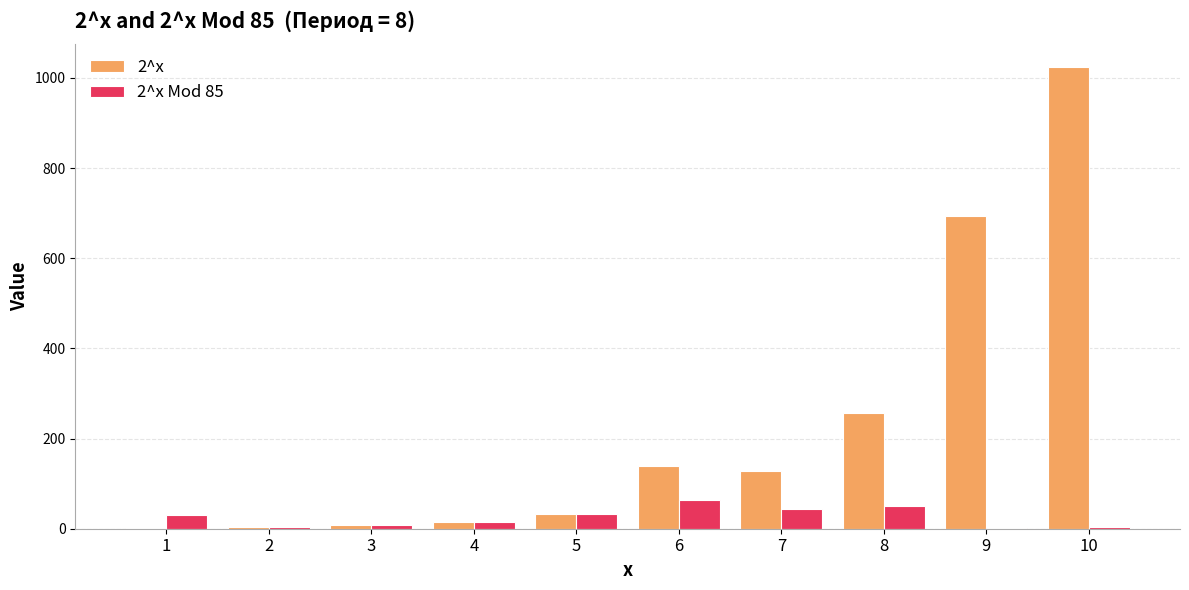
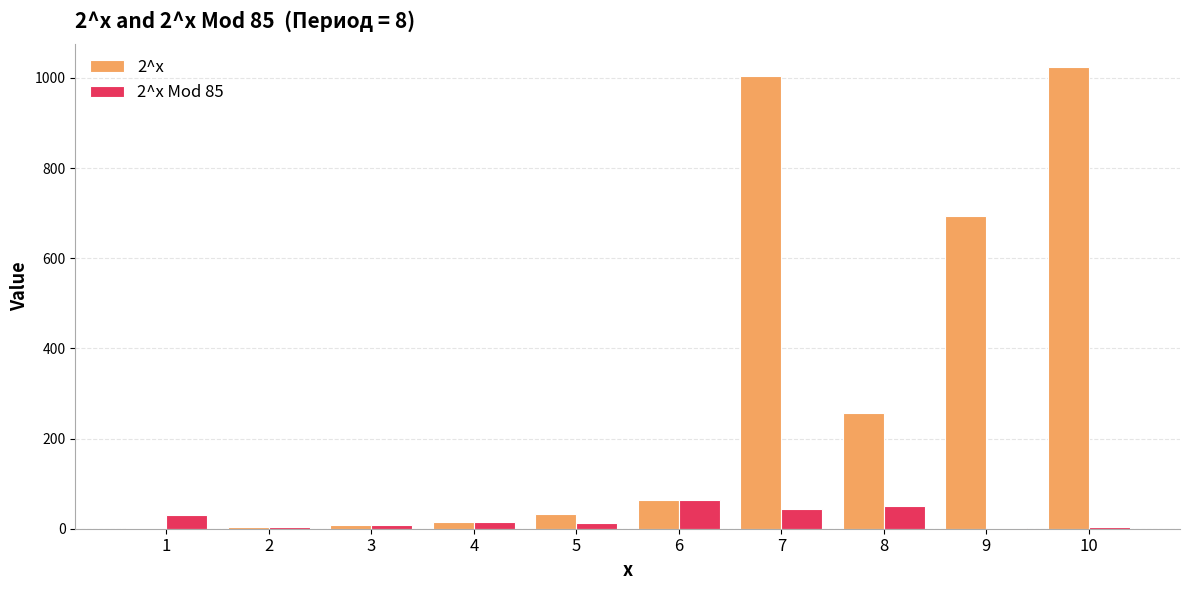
2^x Mod 85, 5: 30 -> 10
2^x, 6: 140 -> 60
2^x, 7: 130 -> 1010
